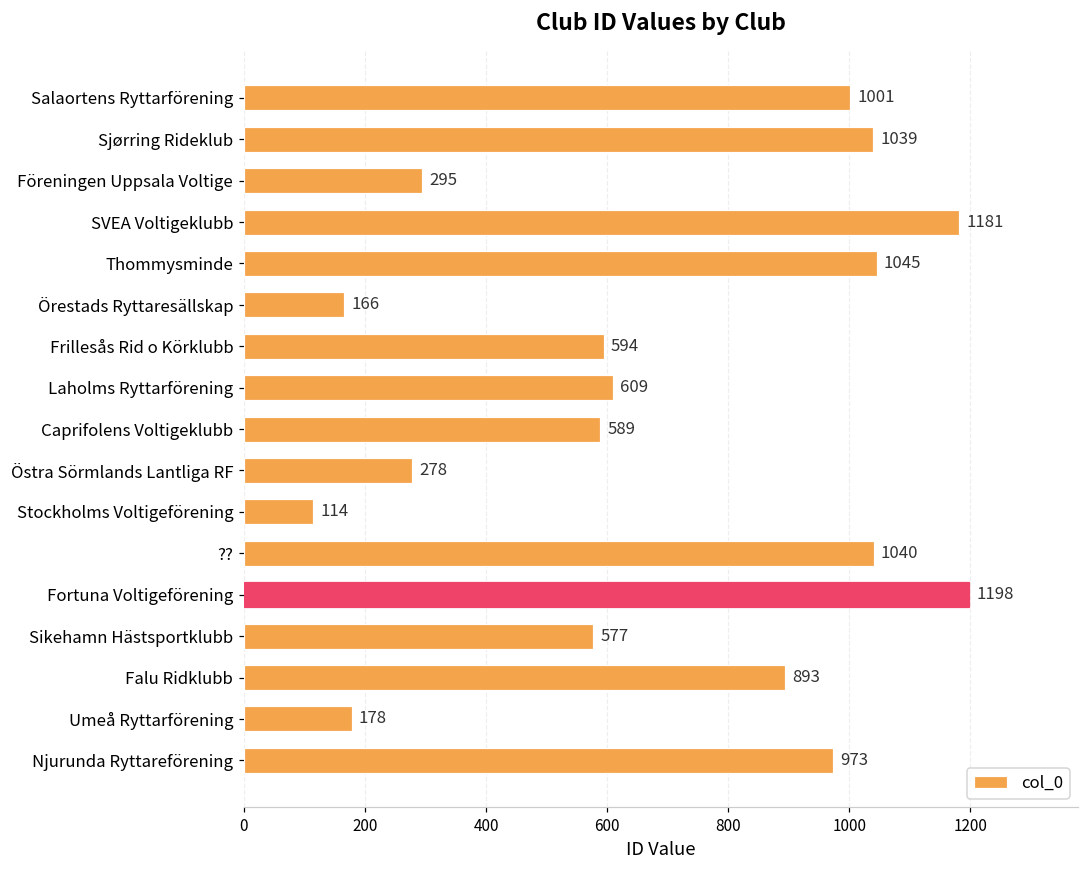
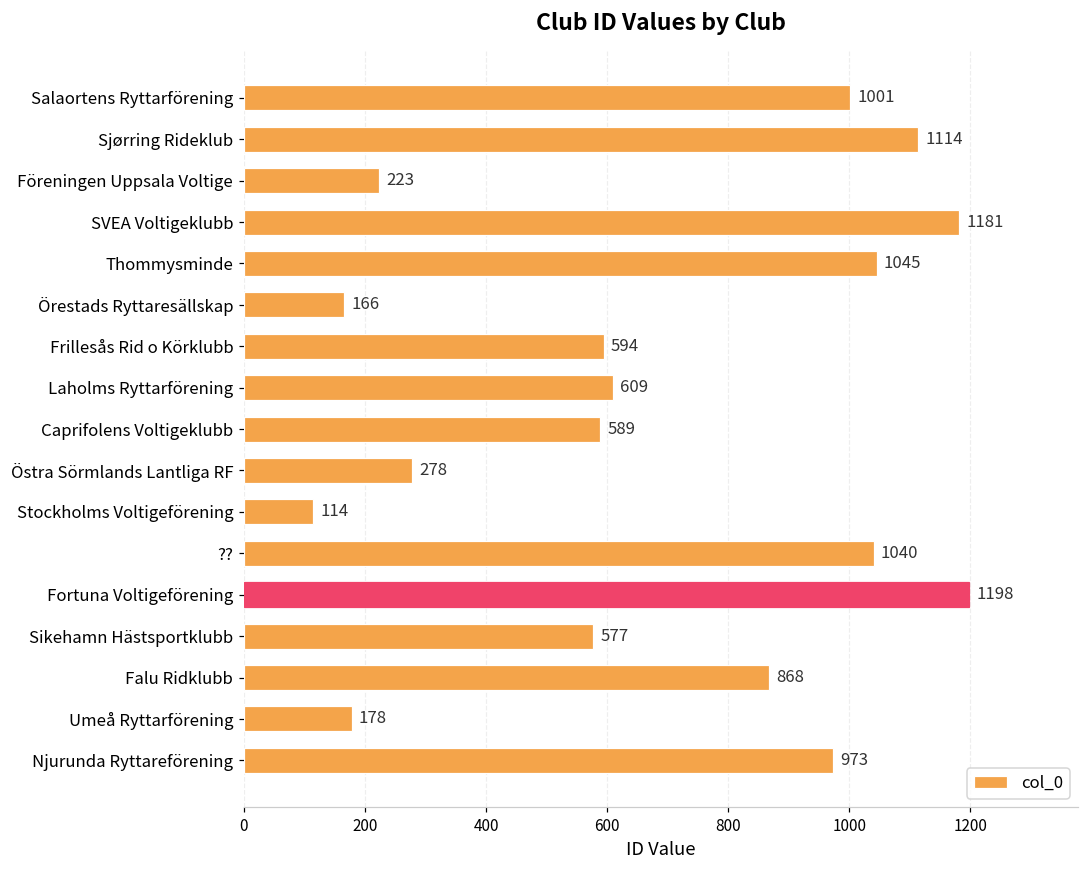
Sjørring Rideklub: 1039 -> 1114
Föreningen Uppsala Voltige: 295 -> 223
Falu Ridklubb: 893 -> 868
